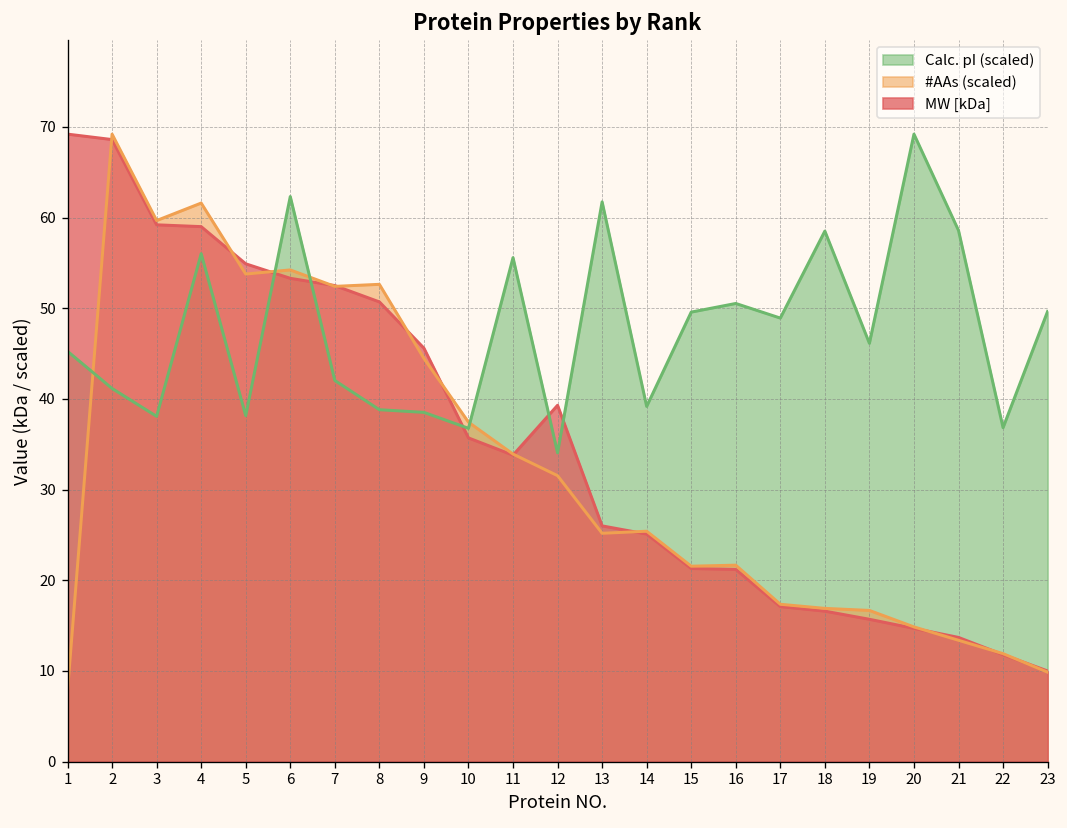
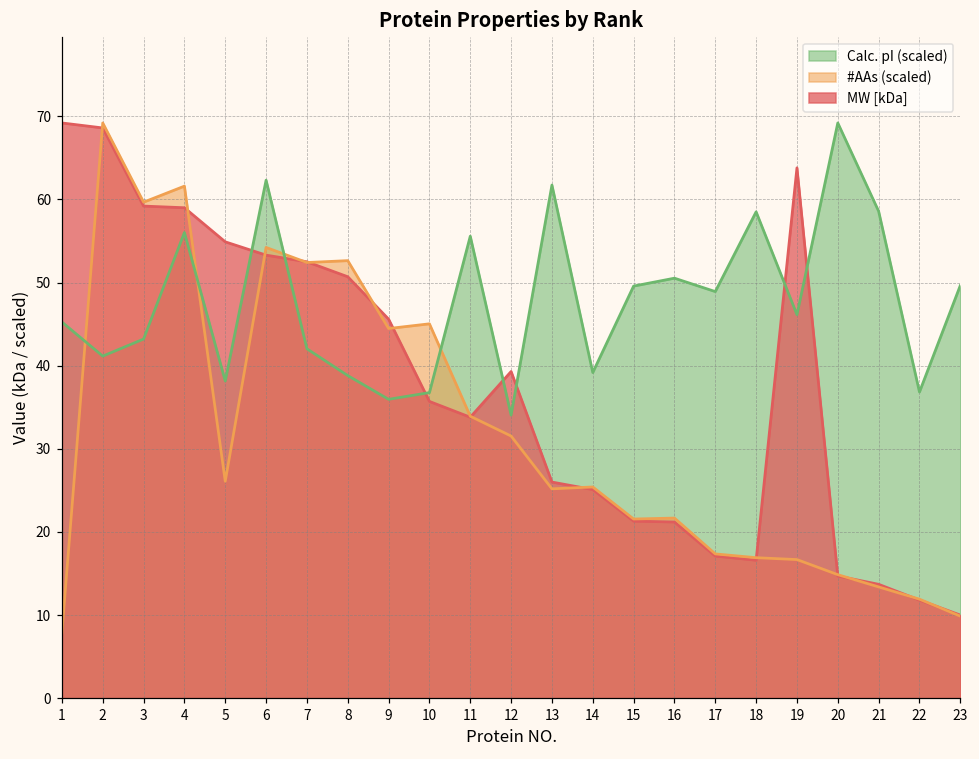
Calc. pI (scaled), 3: 38 -> 43
#AAs (scaled), 5: 54 -> 26
Calc. pI (scaled), 9: 39 -> 36
#AAs (scaled), 10: 37 -> 45
MW [kDa], 19: 16 -> 64
